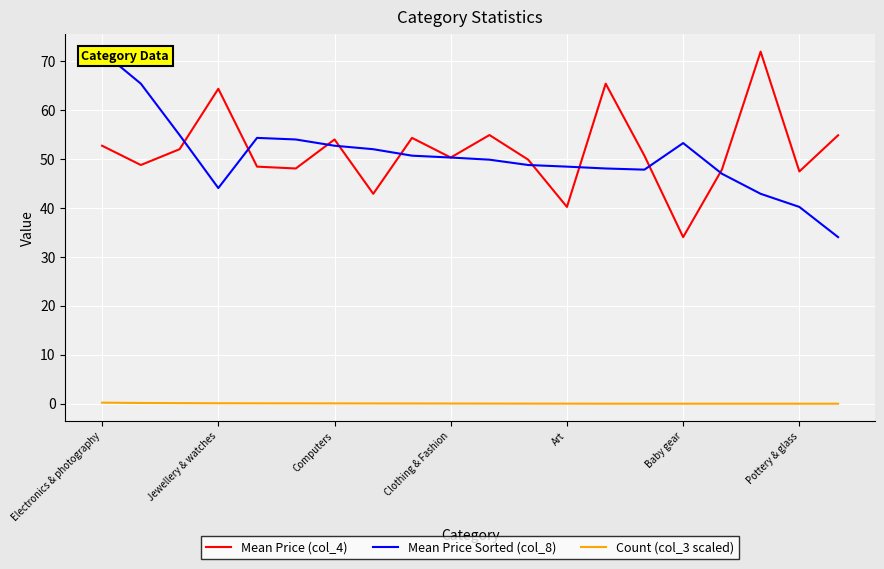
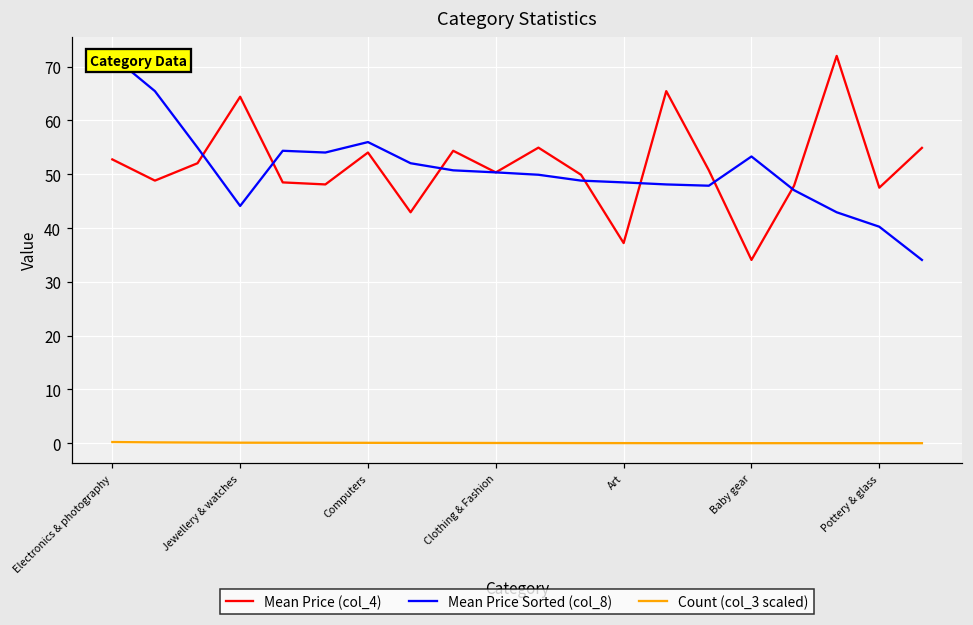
Mean Price Sorted (col_8), Computers: 53 -> 56
Mean Price (col_4), Art: 40 -> 37
